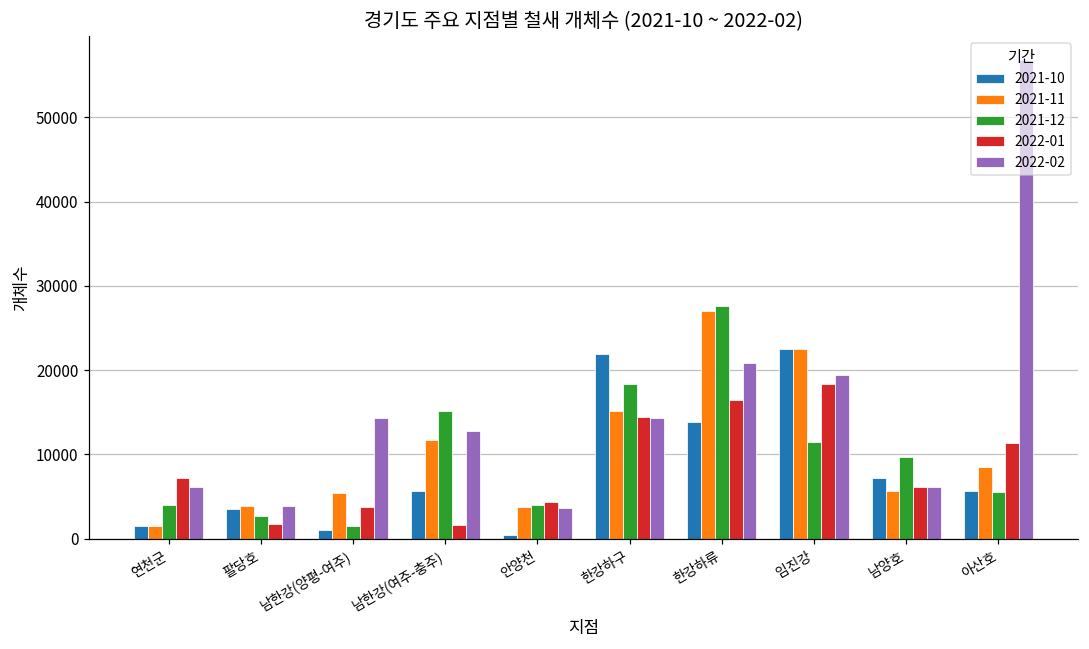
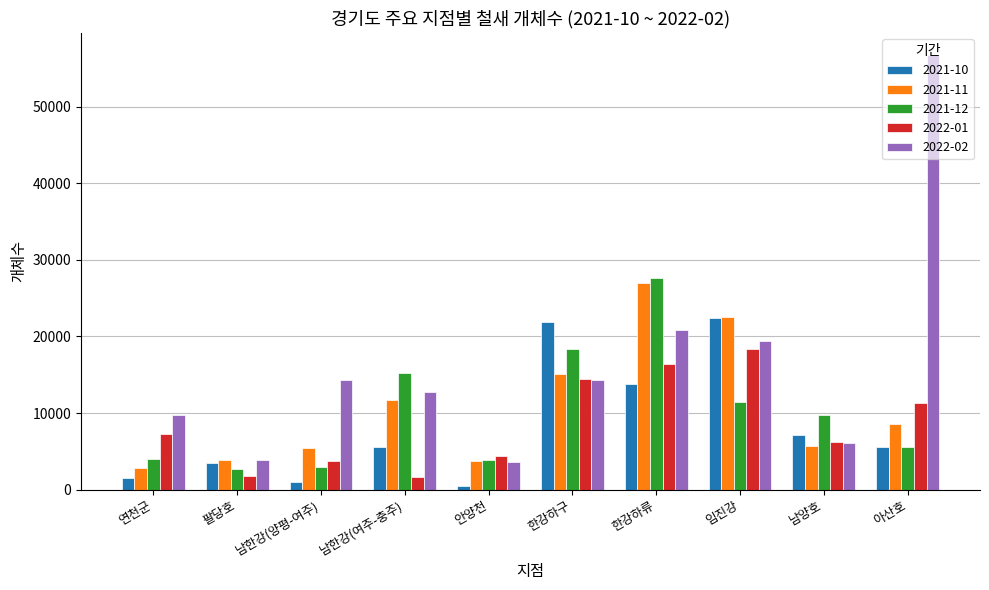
2021-11, 연천군: 1000 -> 3000
2022-02, 연천군: 6000 -> 10000
2021-12, 남한강(양평-여주): 2000 -> 3000
